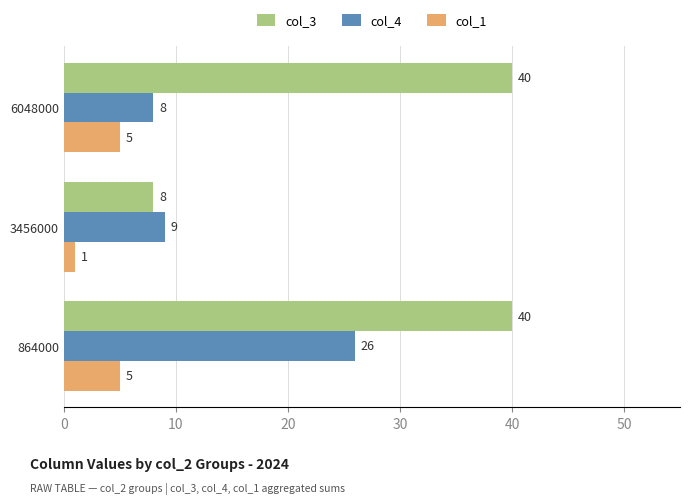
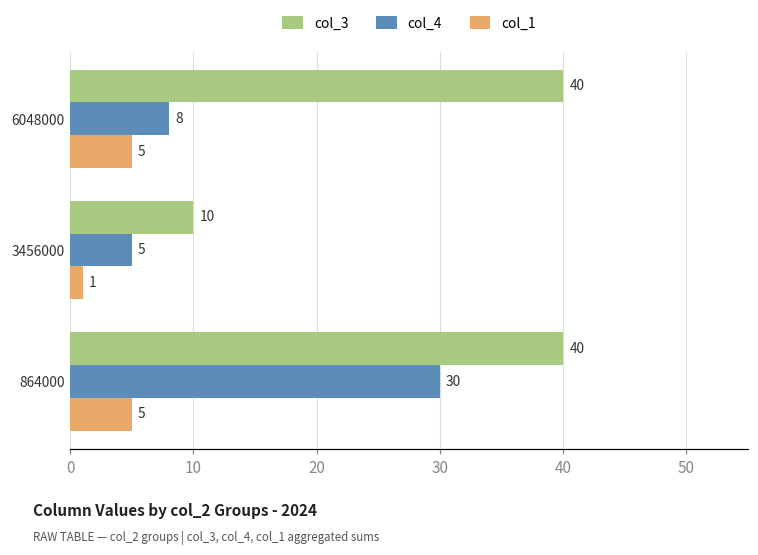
col_3, 3456000: 8 -> 10
col_4, 3456000: 9 -> 5
col_4, 864000: 26 -> 30
